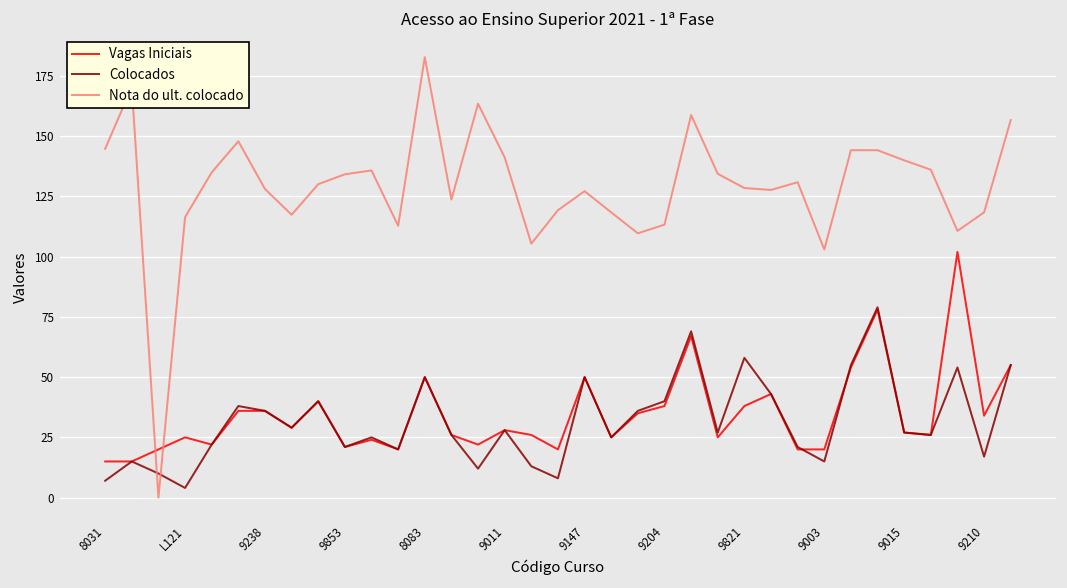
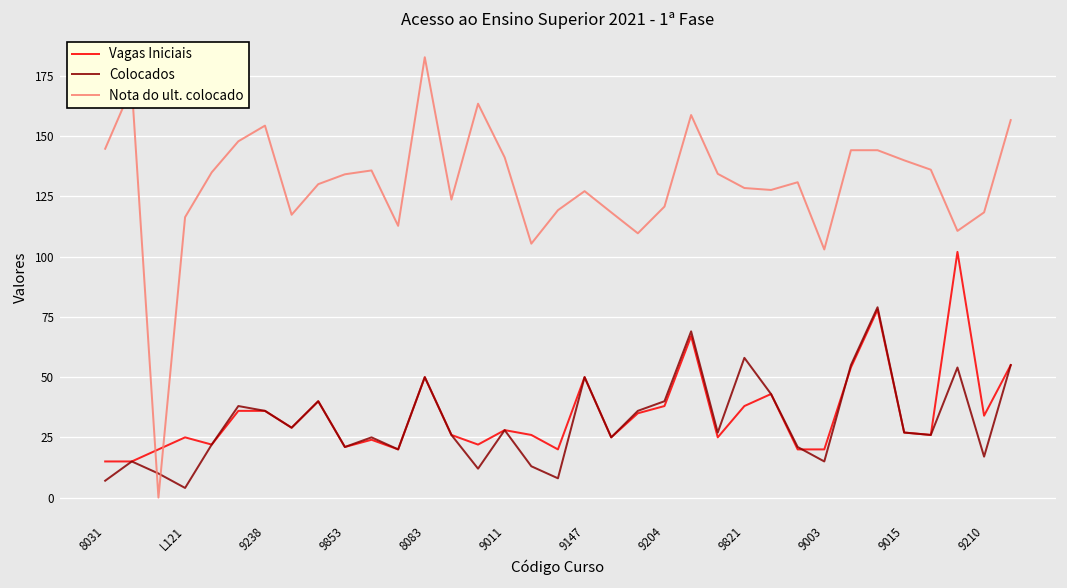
Nota do ult. colocado, 9238: 128 -> 154
Nota do ult. colocado, 9204: 113 -> 121
